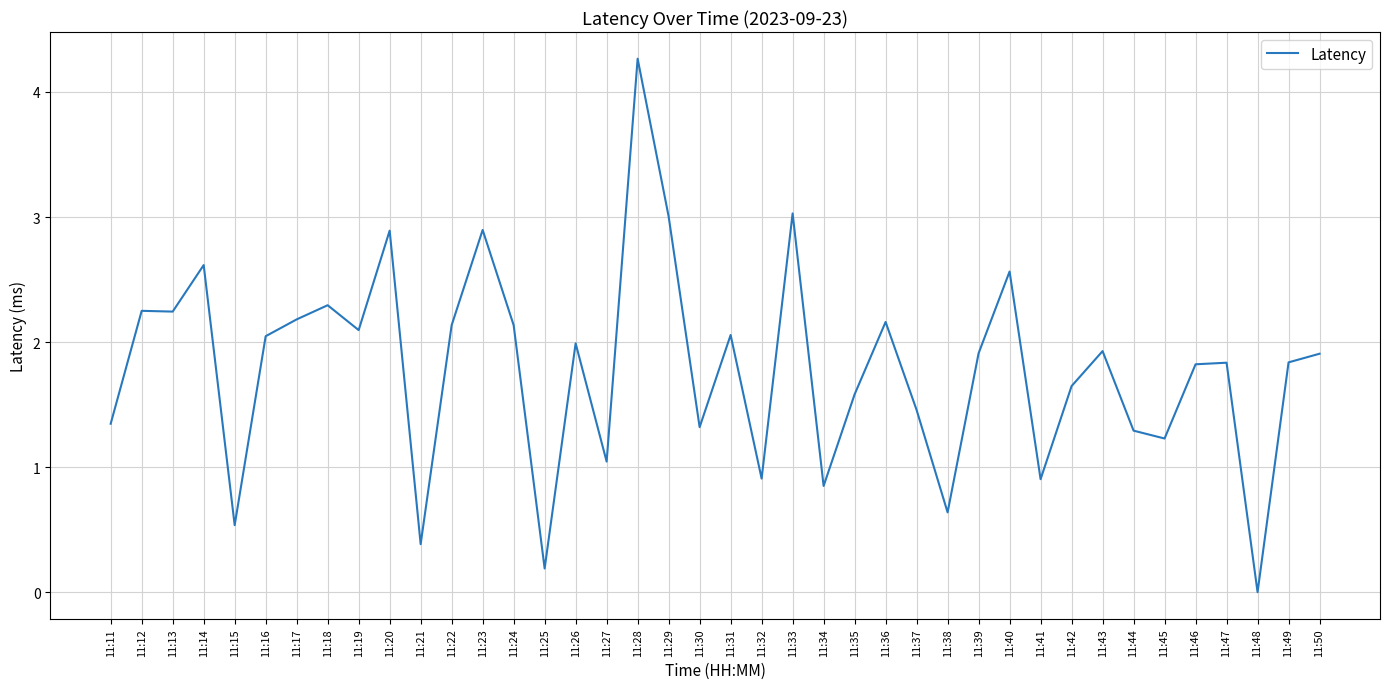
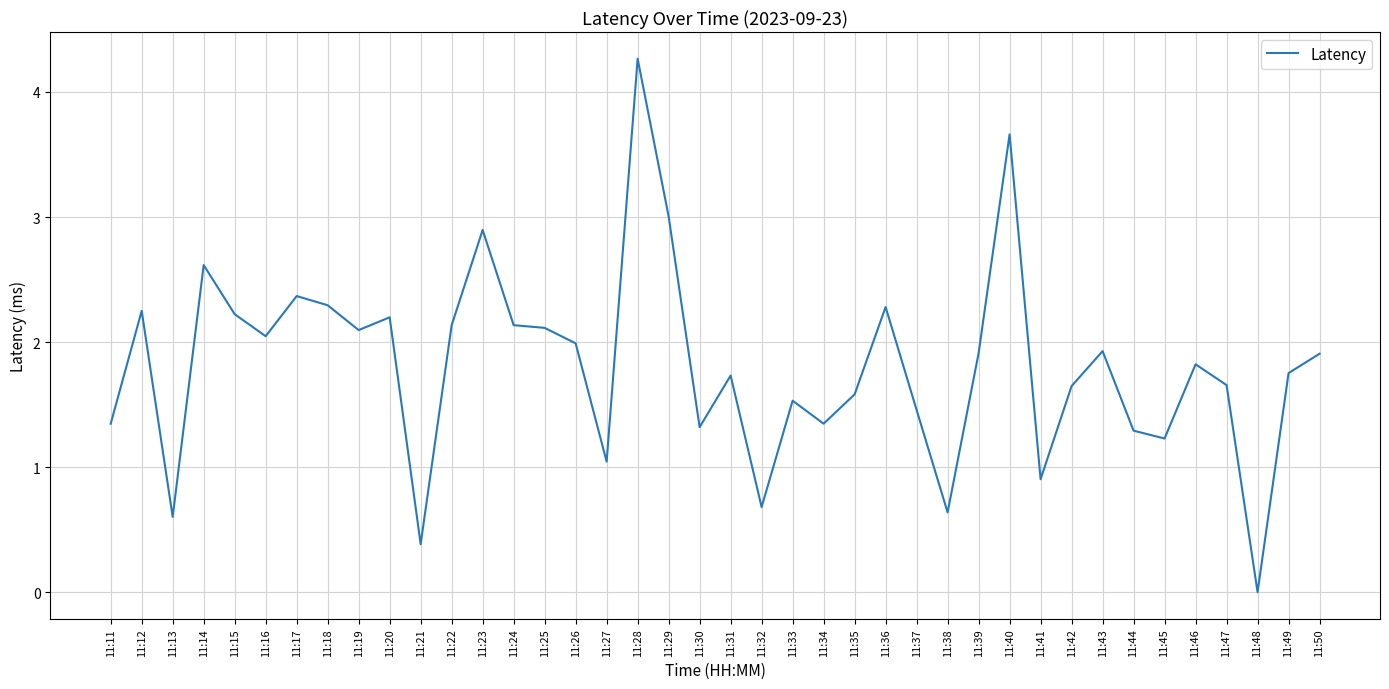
11:13: 2.24 -> 0.60
11:15: 0.54 -> 2.22
11:17: 2.18 -> 2.37
11:20: 2.89 -> 2.20
11:25: 0.19 -> 2.11
11:31: 2.06 -> 1.73
11:32: 0.91 -> 0.68
11:33: 3.03 -> 1.53
11:34: 0.85 -> 1.35
11:36: 2.16 -> 2.28
11:40: 2.56 -> 3.66
11:47: 1.84 -> 1.66
11:49: 1.84 -> 1.75
